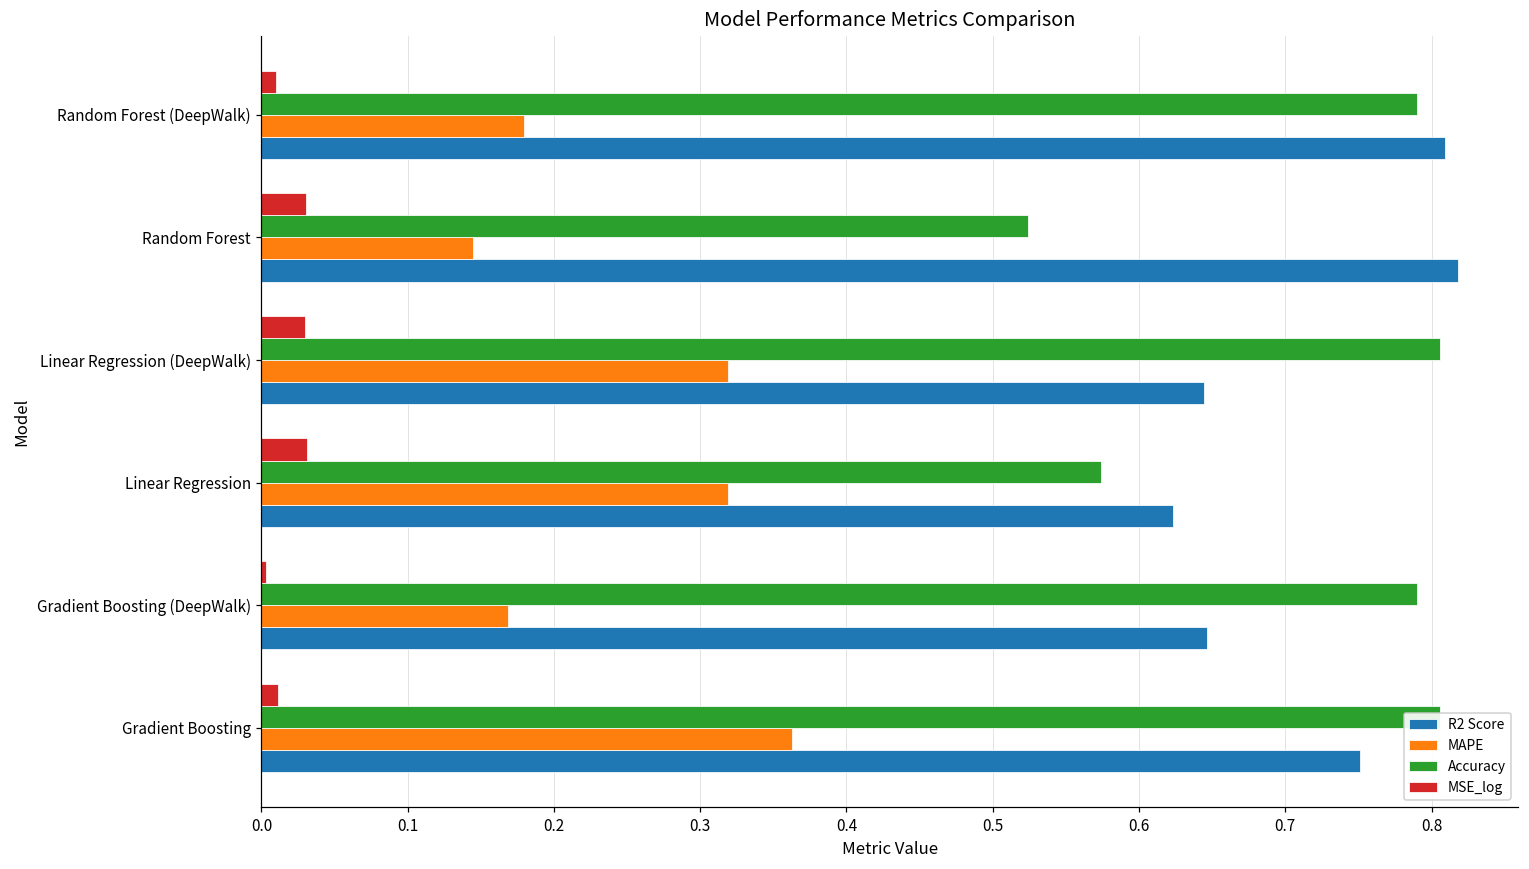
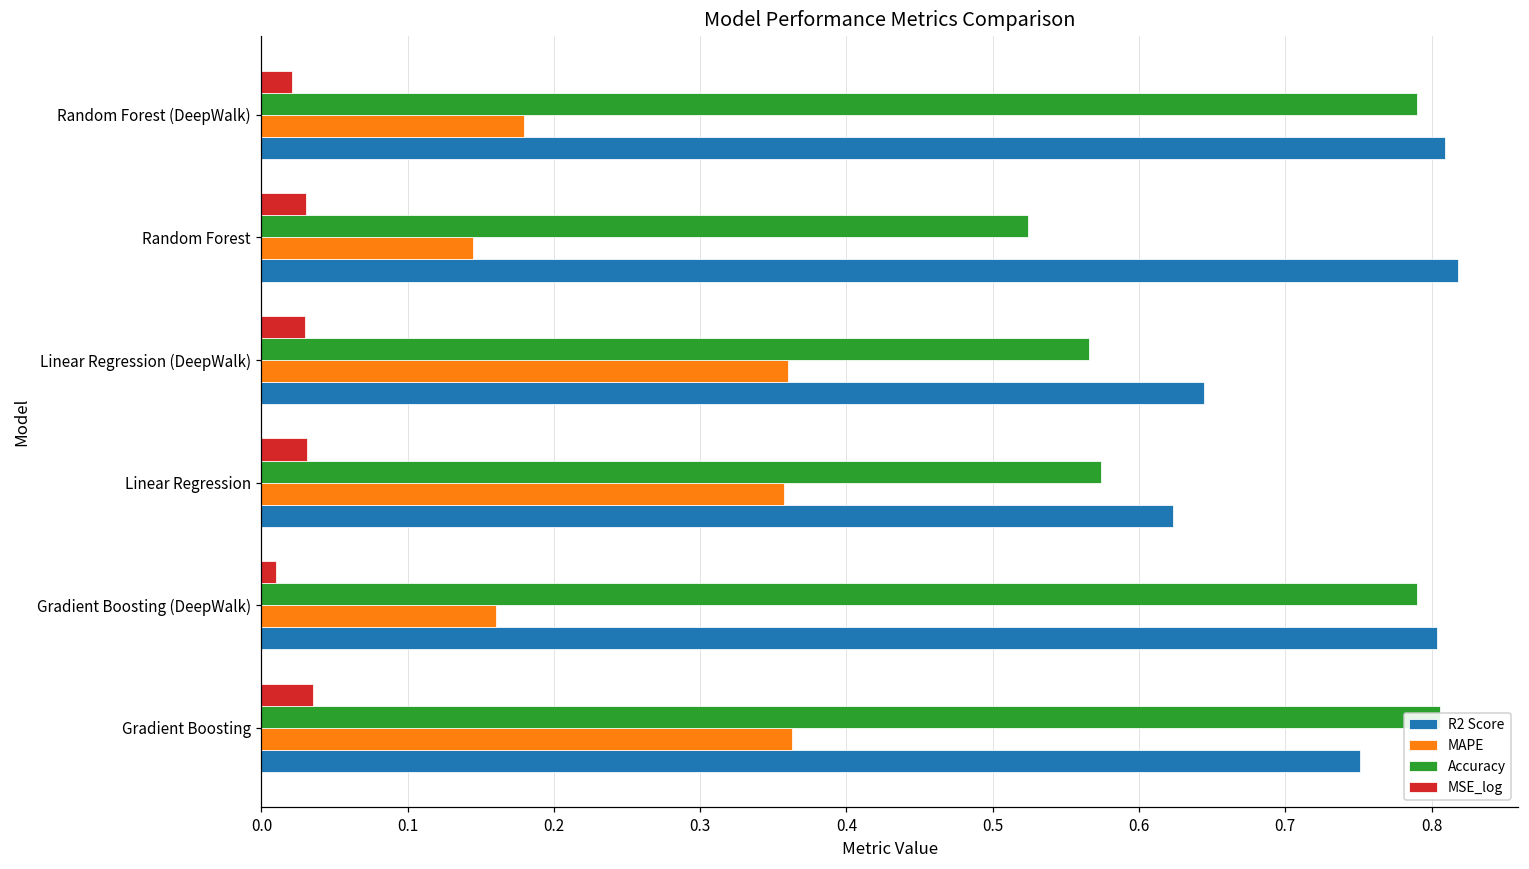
MSE_log, Random Forest (DeepWalk): 0.010 -> 0.021
Accuracy, Linear Regression (DeepWalk): 0.806 -> 0.566
MAPE, Linear Regression (DeepWalk): 0.319 -> 0.360
MAPE, Linear Regression: 0.319 -> 0.357
MSE_log, Gradient Boosting (DeepWalk): 0.003 -> 0.010
MAPE, Gradient Boosting (DeepWalk): 0.169 -> 0.160
R2 Score, Gradient Boosting (DeepWalk): 0.647 -> 0.804
MSE_log, Gradient Boosting: 0.011 -> 0.035
